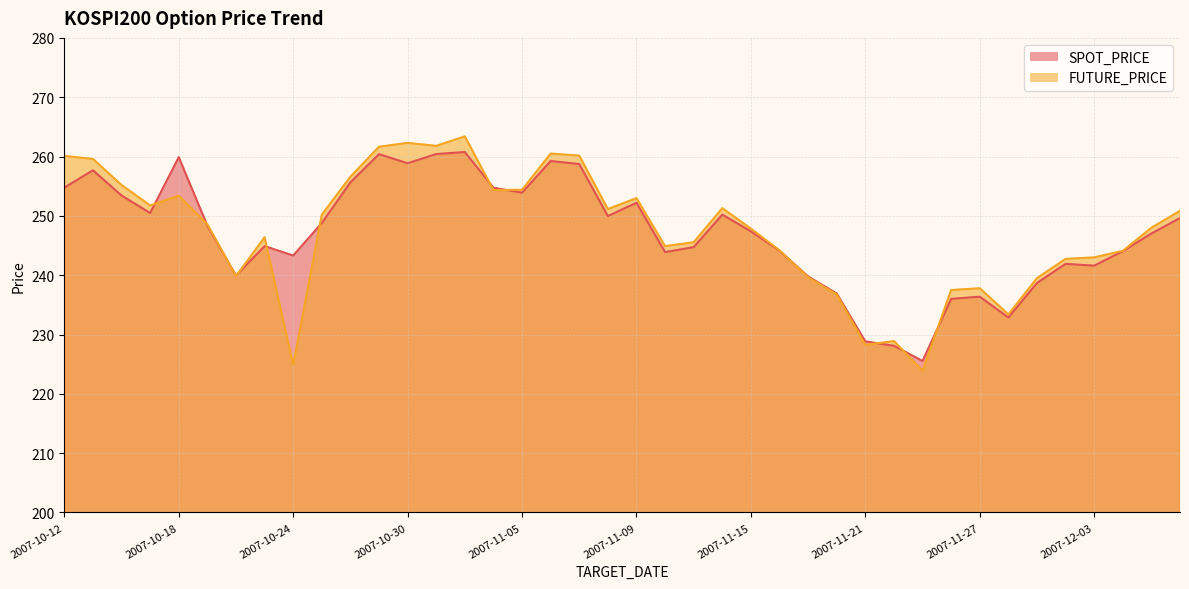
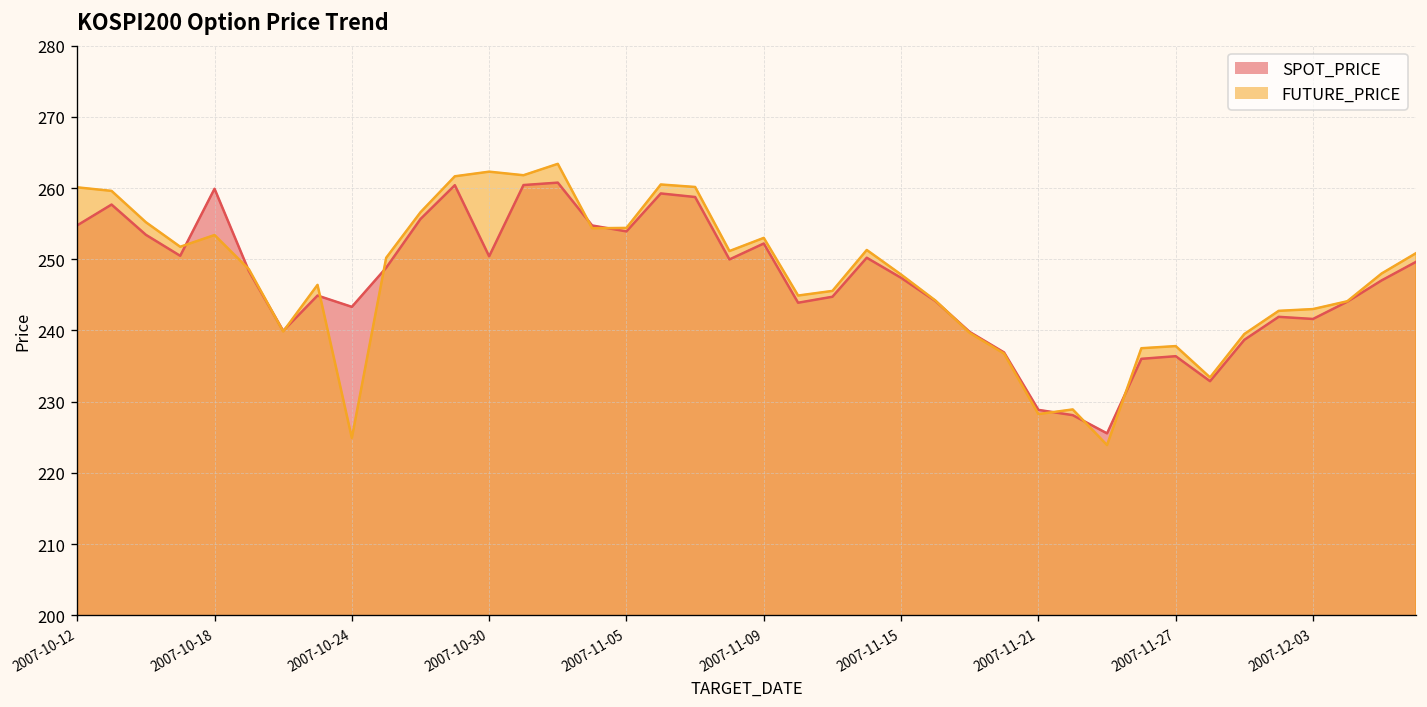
SPOT_PRICE, 2007-10-30: 259 -> 250
